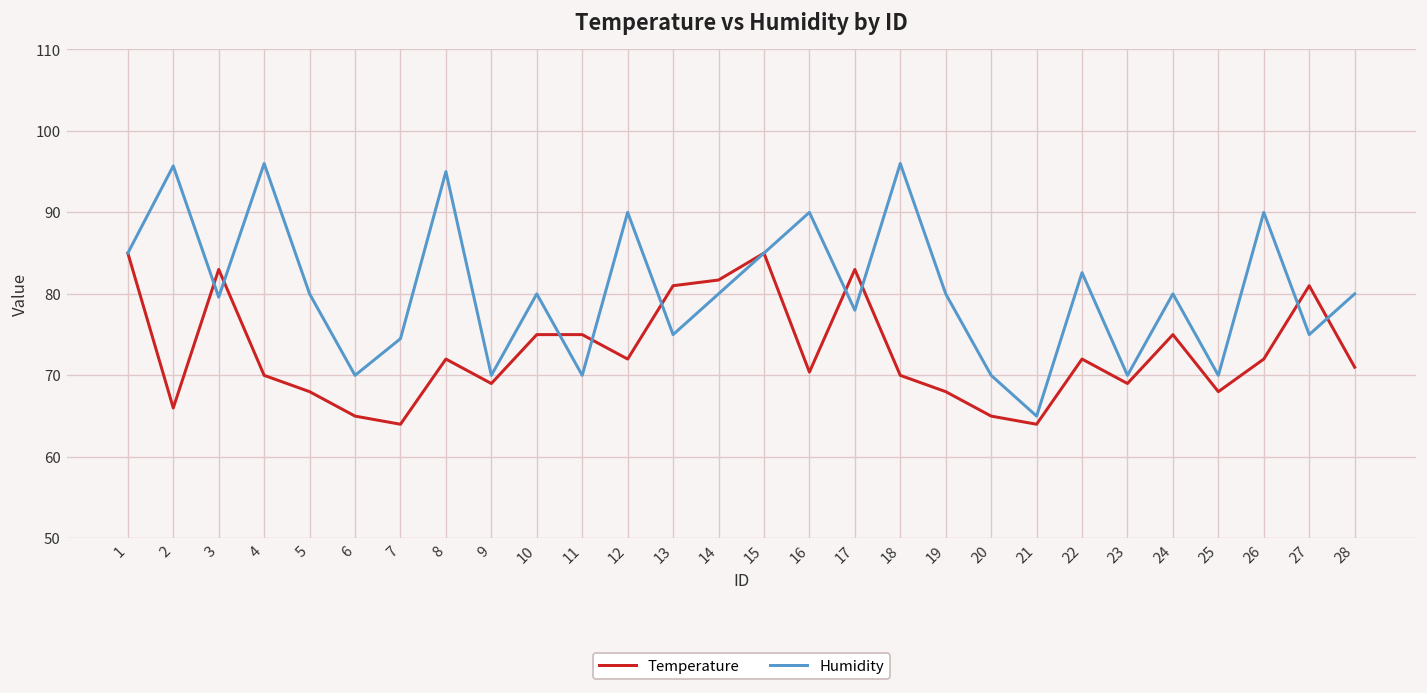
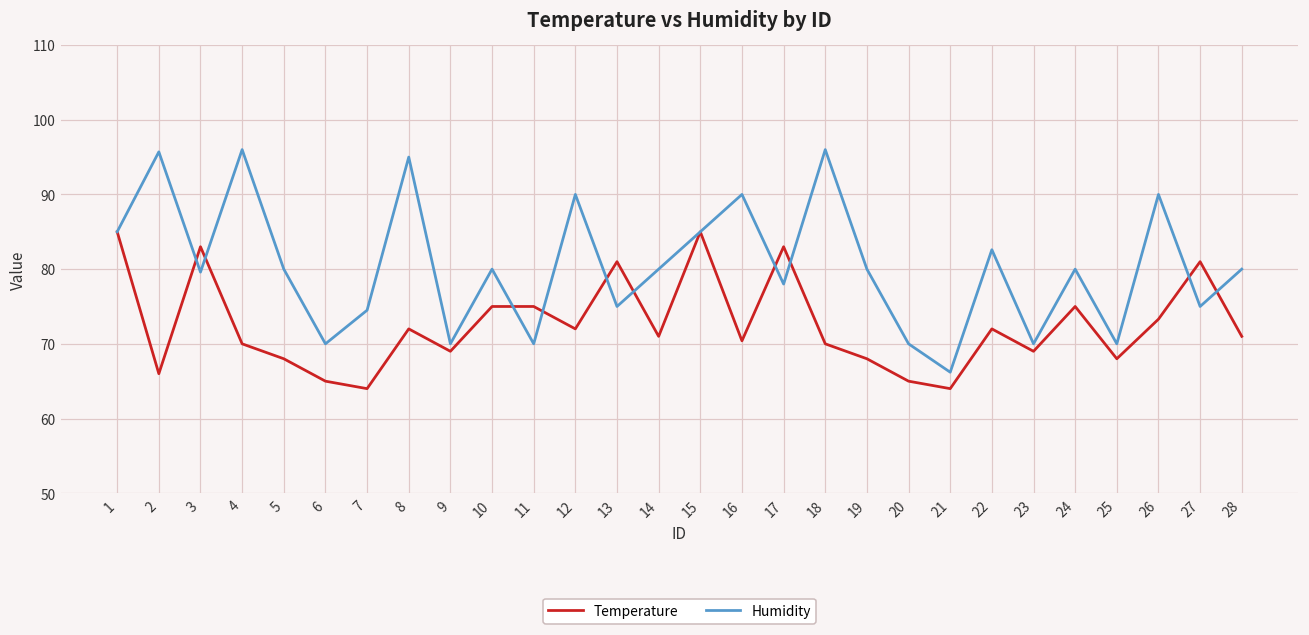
Temperature, 14: 82 -> 71
Humidity, 21: 65 -> 66
Temperature, 26: 72 -> 73
